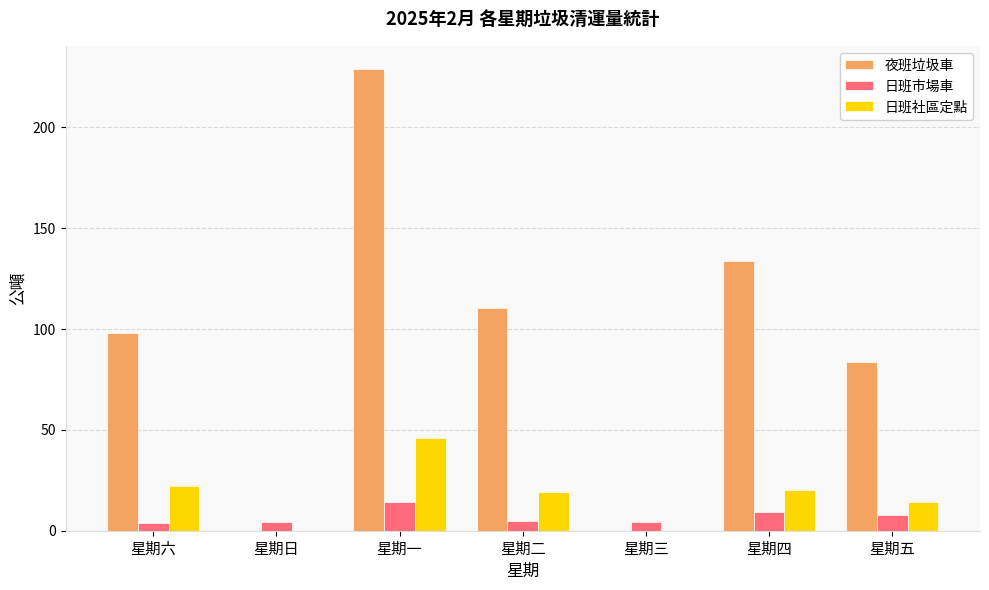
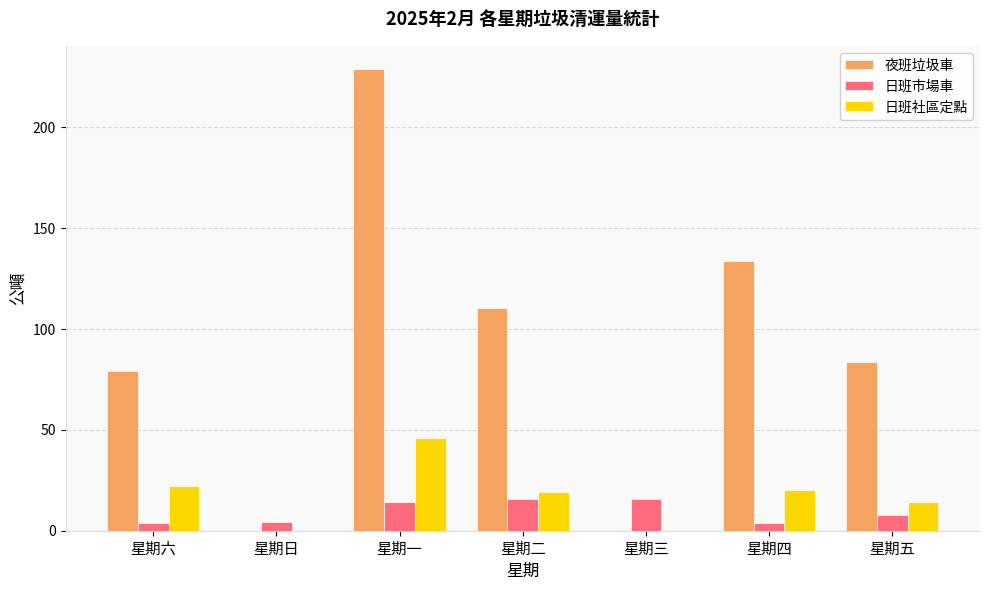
夜班垃圾車, 星期六: 98 -> 79
日班市場車, 星期二: 5 -> 16
日班市場車, 星期三: 4 -> 16
日班市場車, 星期四: 9 -> 4
